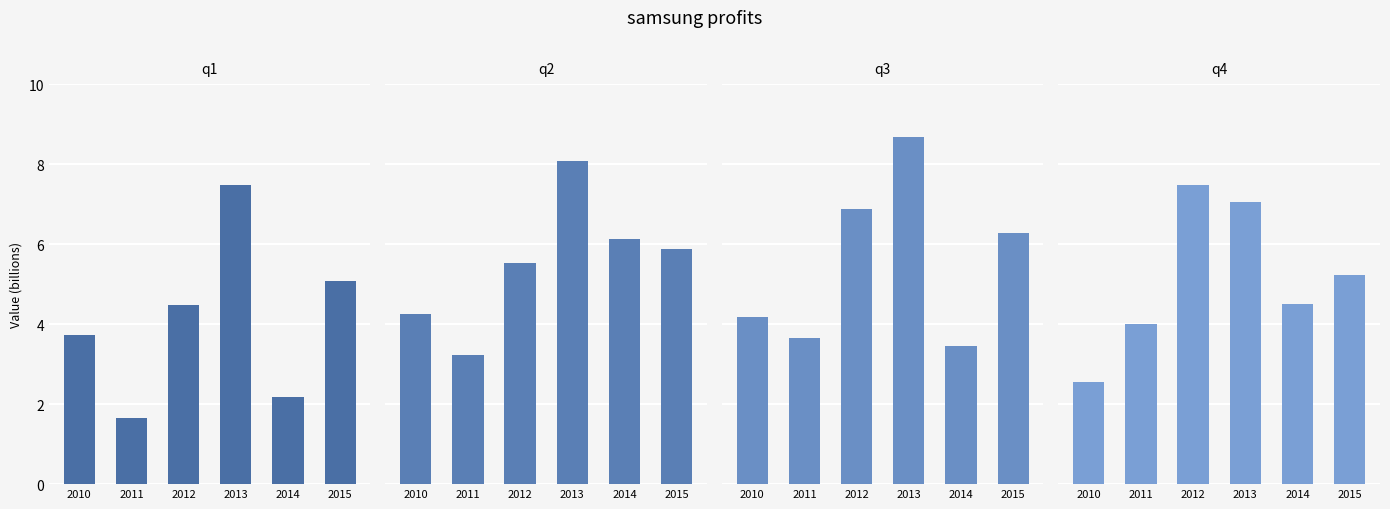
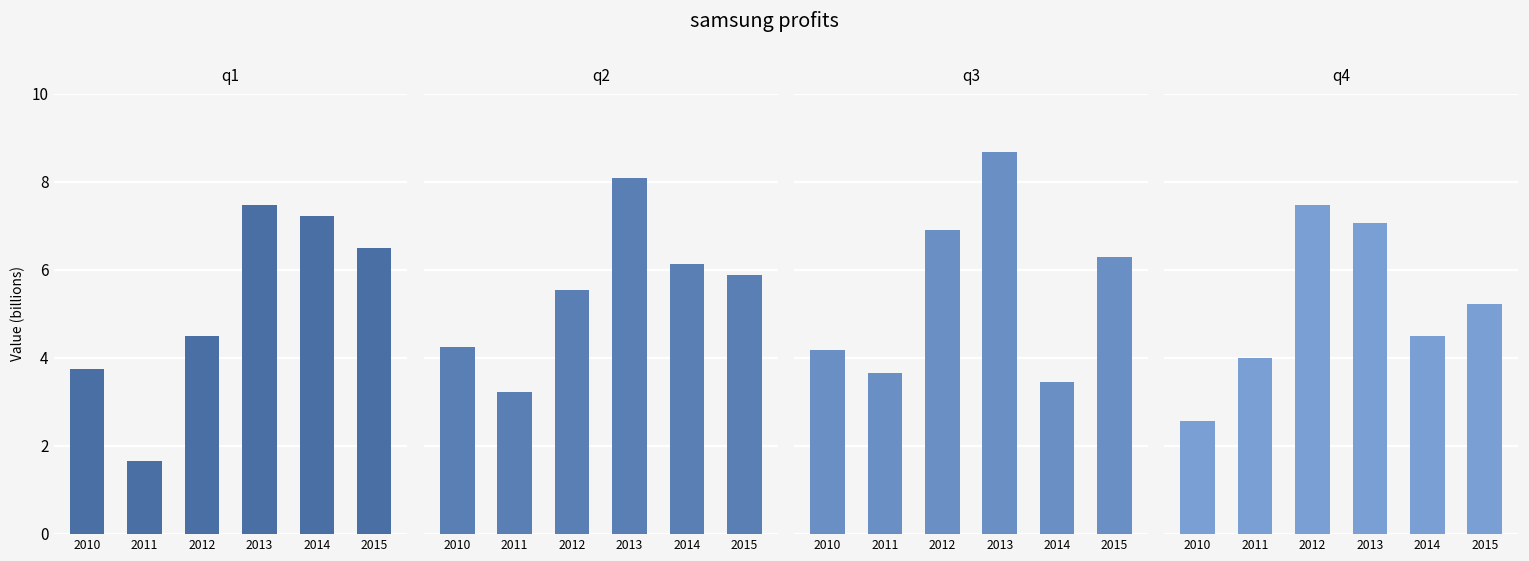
q1, 2014: 2.2 -> 7.2
q1, 2015: 5.1 -> 6.5
